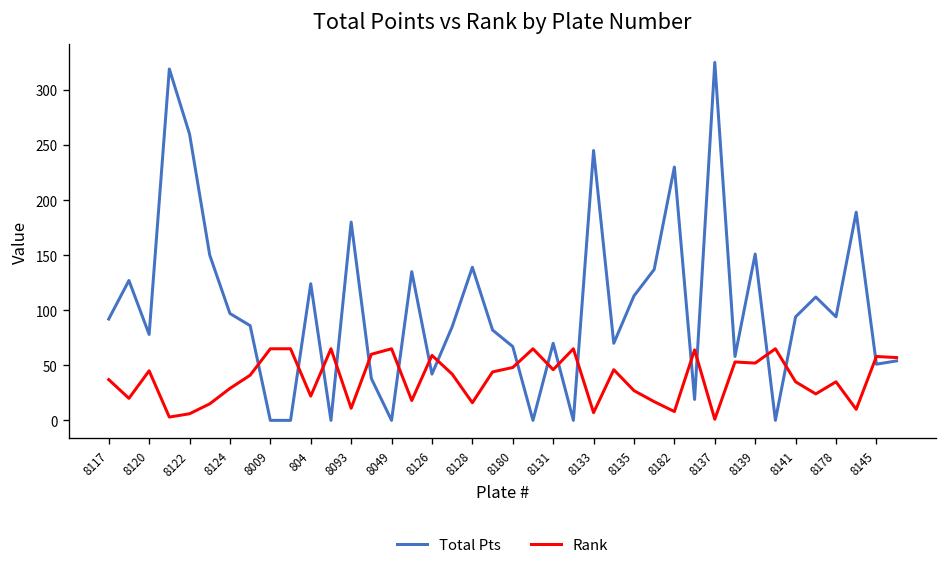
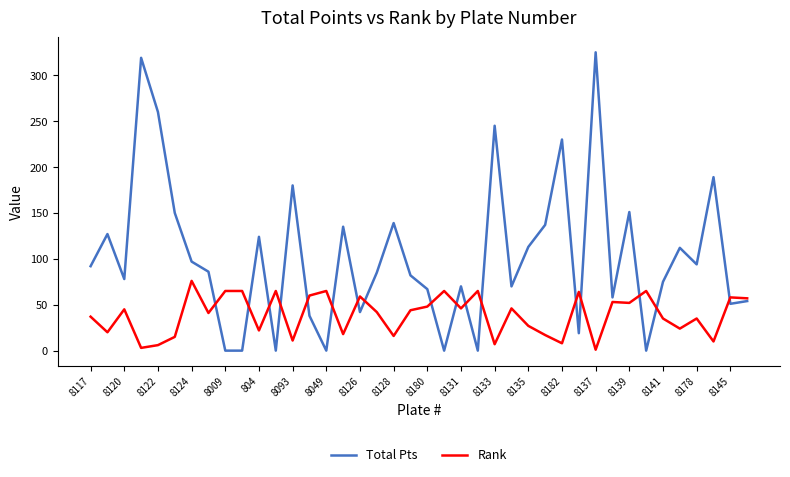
Rank, 8124: 30 -> 80
Total Pts, 8141: 90 -> 80
